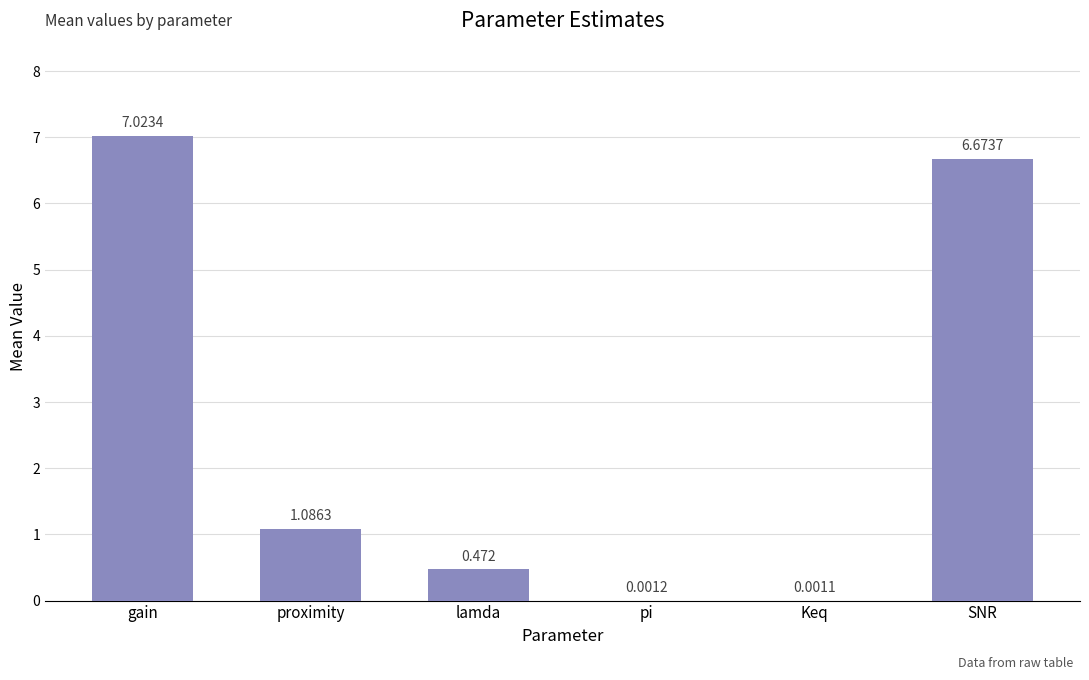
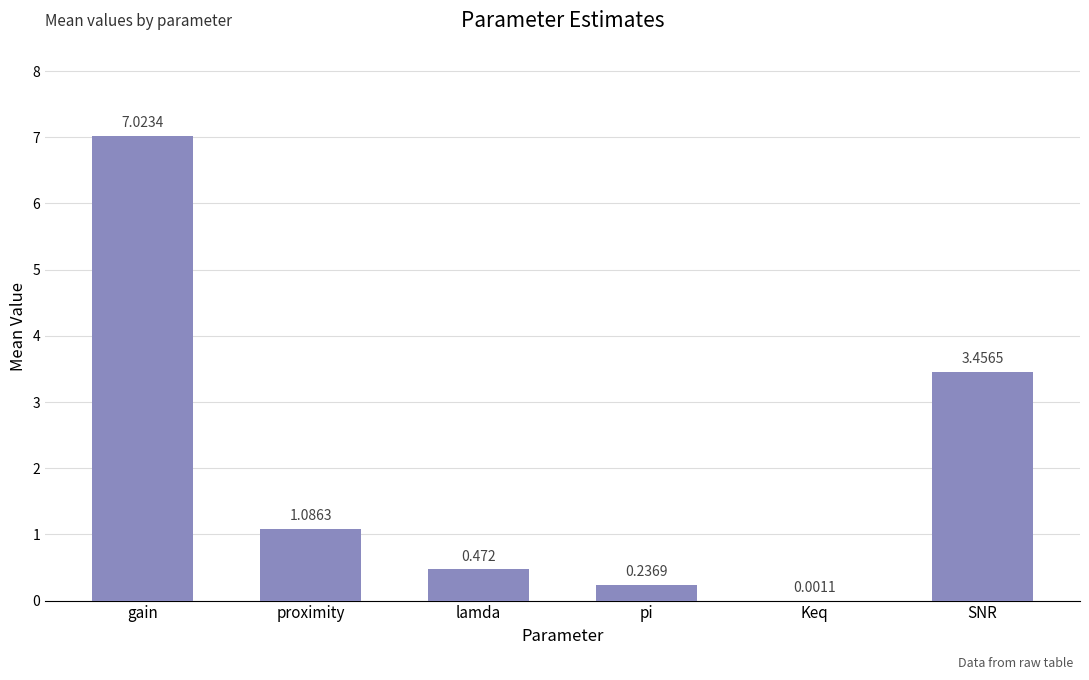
pi: 0.0012 -> 0.2369
SNR: 6.6737 -> 3.4565
